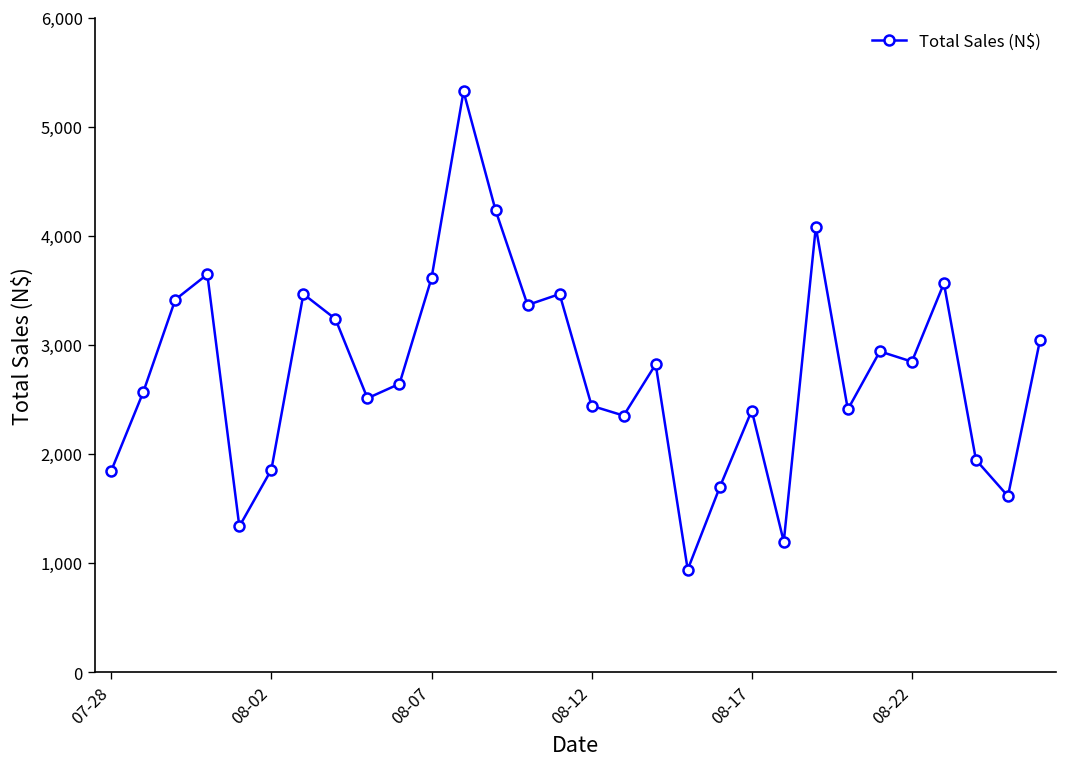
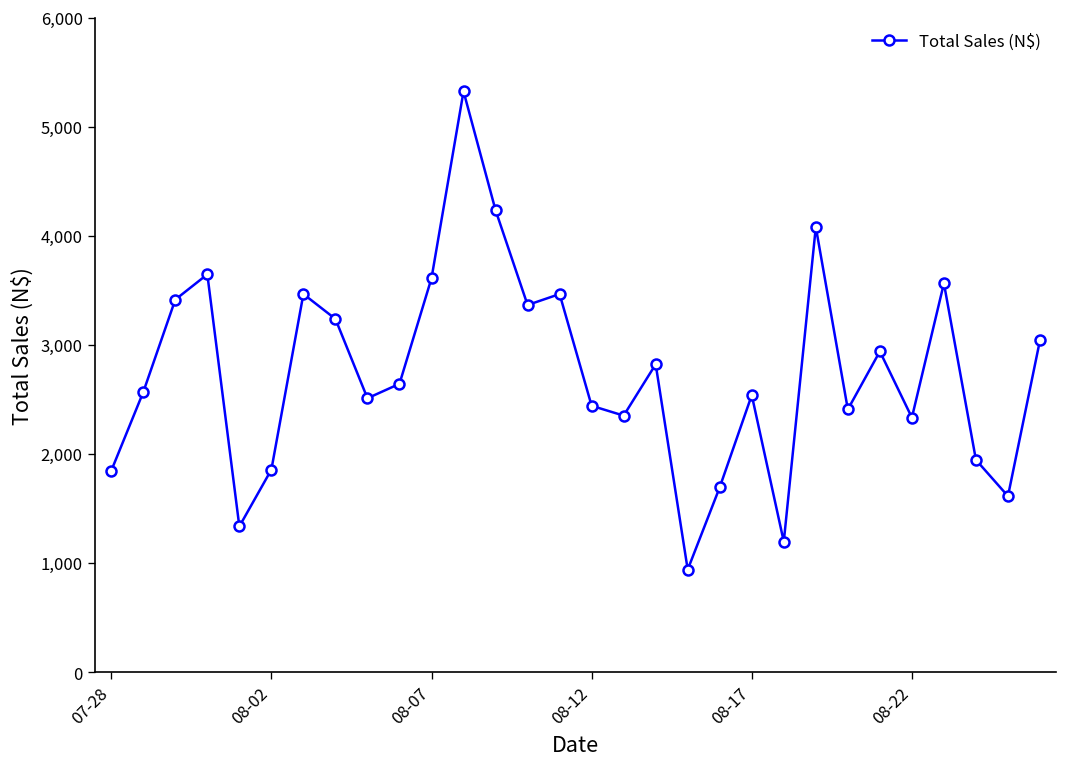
08-17: 2,400 -> 2,500
08-22: 2,800 -> 2,300
